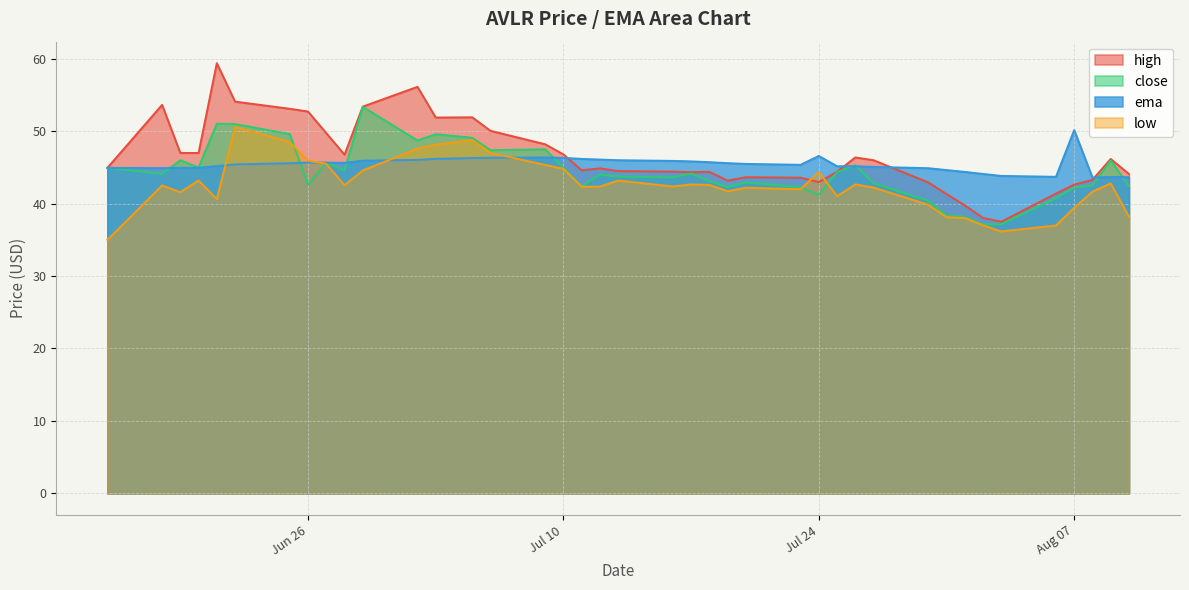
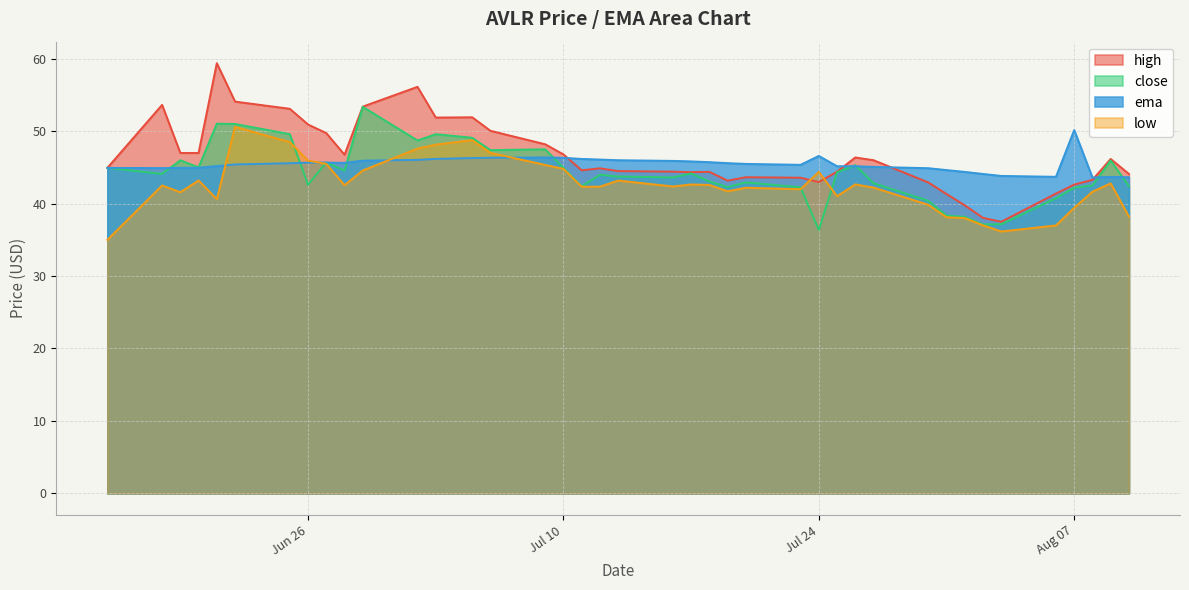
high, Jun 26: 53 -> 51
close, Jul 24: 41 -> 36
